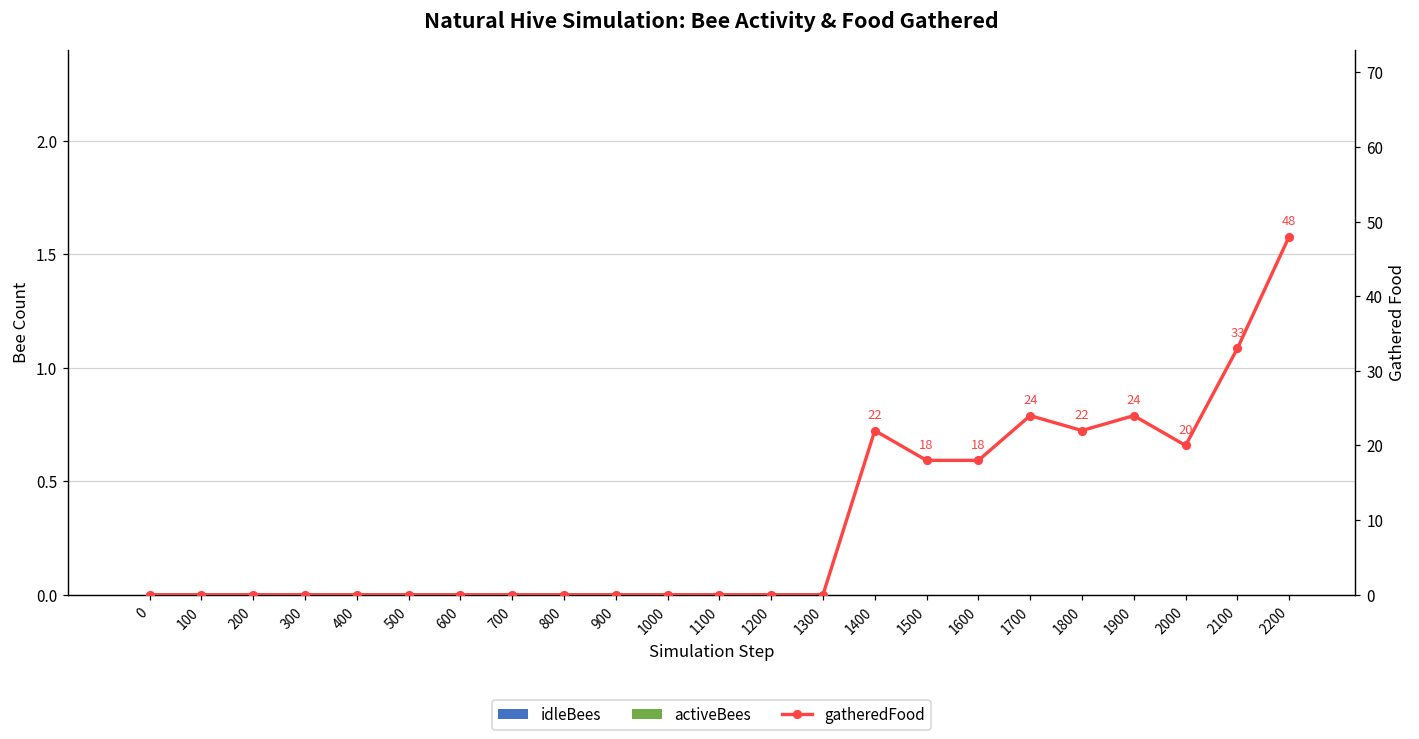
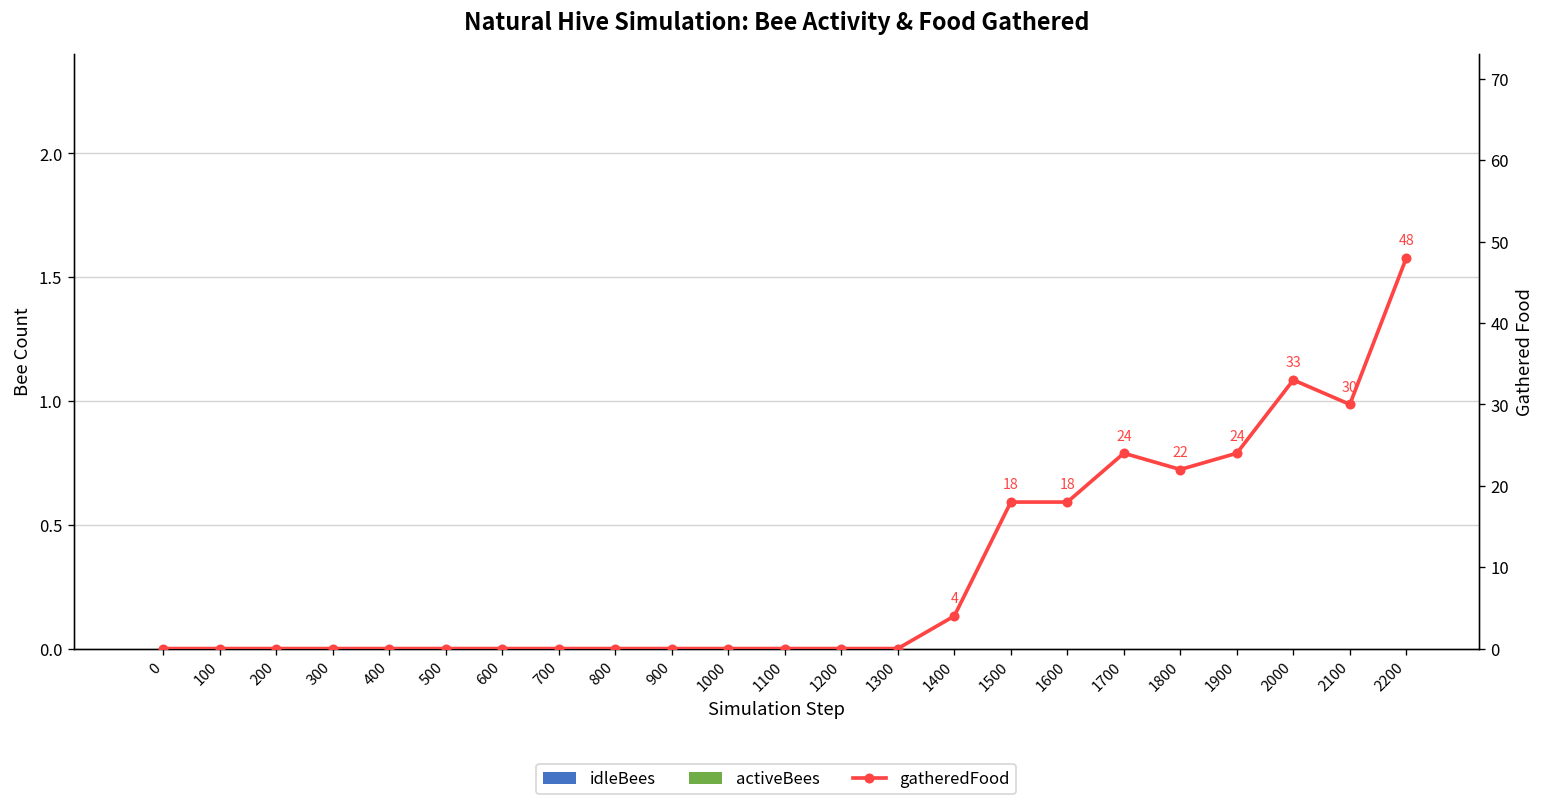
gatheredFood, 1400: 22 -> 4
gatheredFood, 2000: 20 -> 33
gatheredFood, 2100: 33 -> 30
